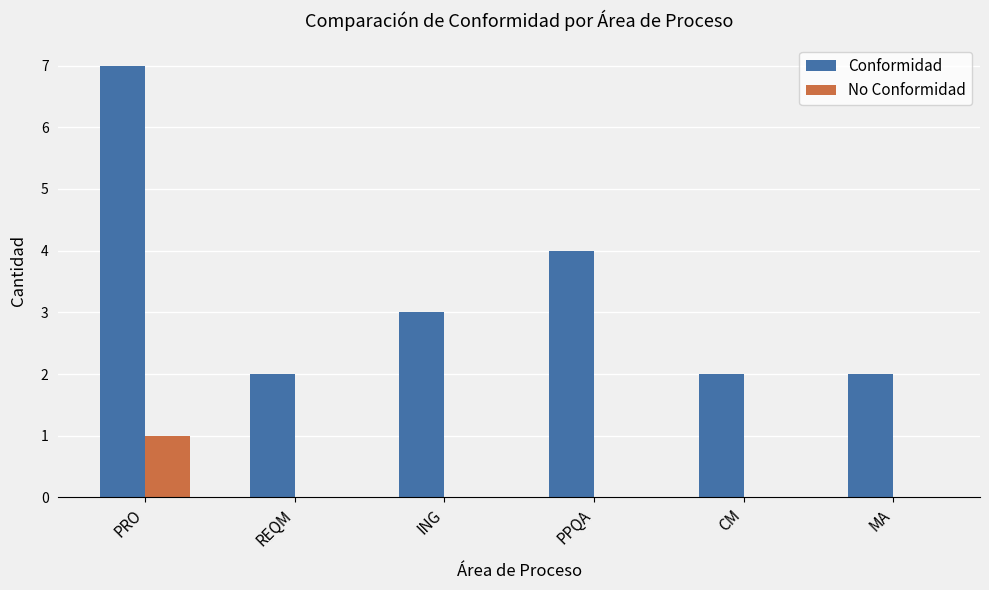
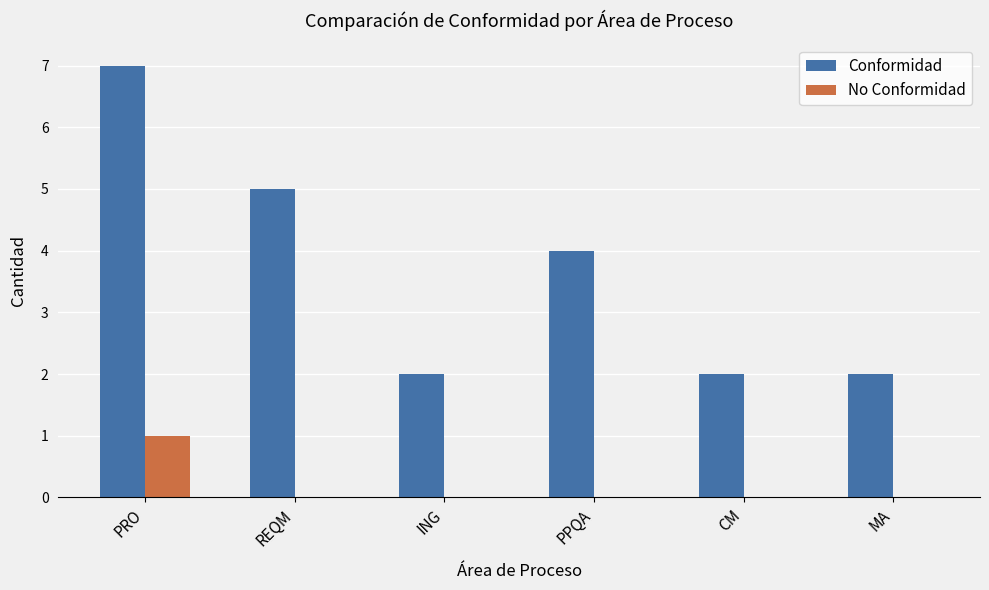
Conformidad, REQM: 2 -> 5
Conformidad, ING: 3 -> 2
